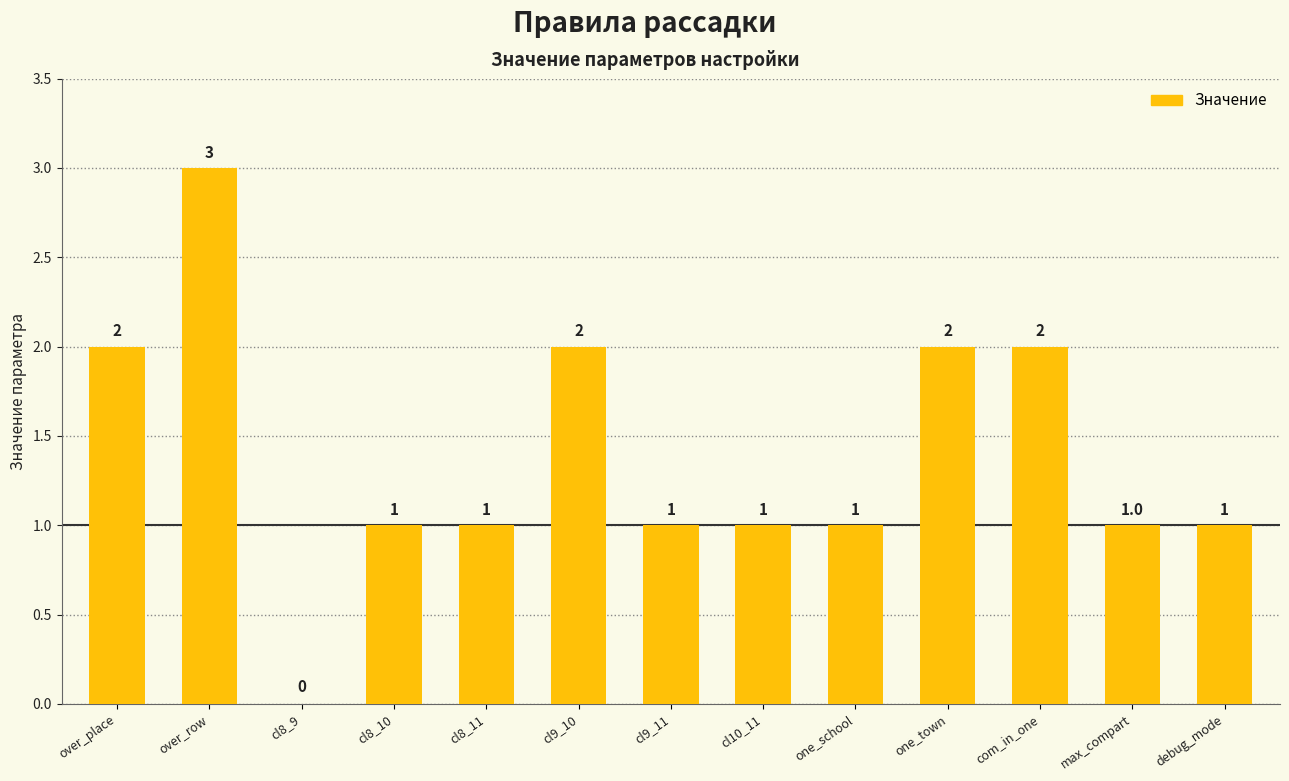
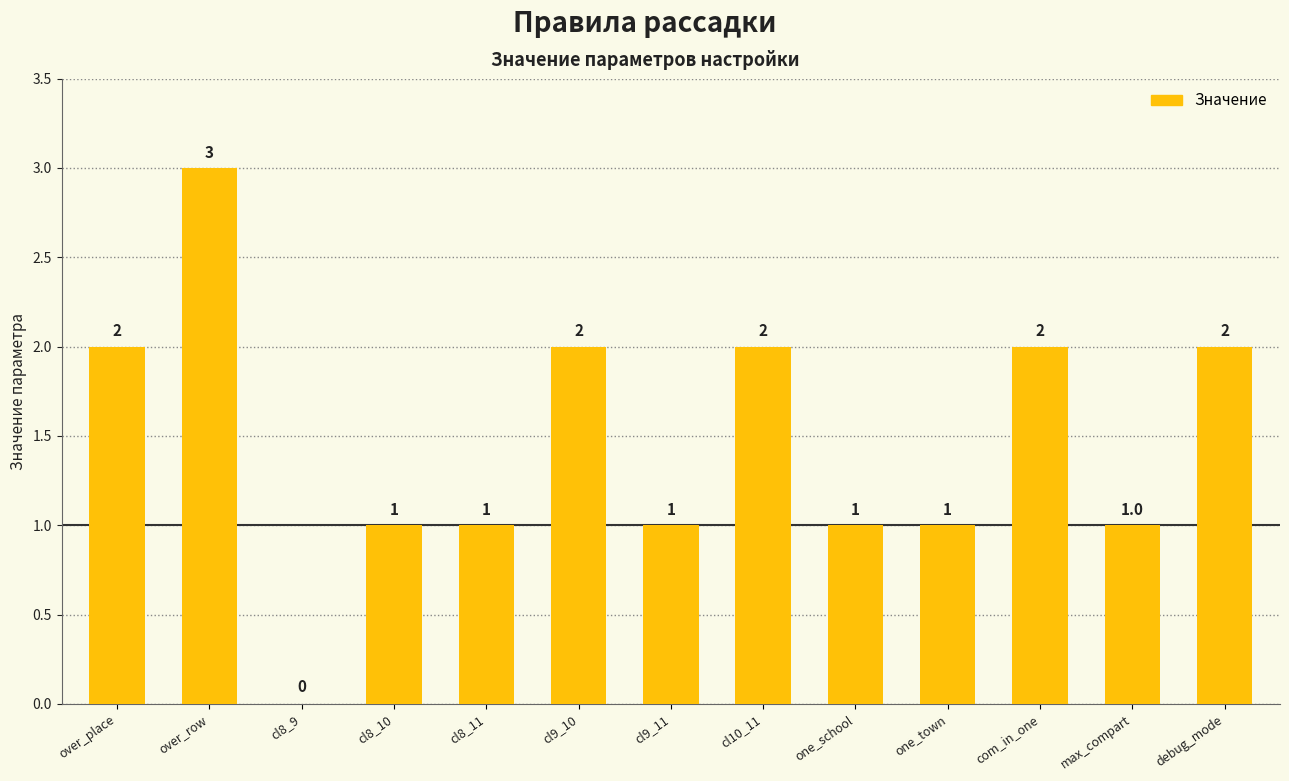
cl10_11: 1 -> 2
one_town: 2 -> 1
debug_mode: 1 -> 2
